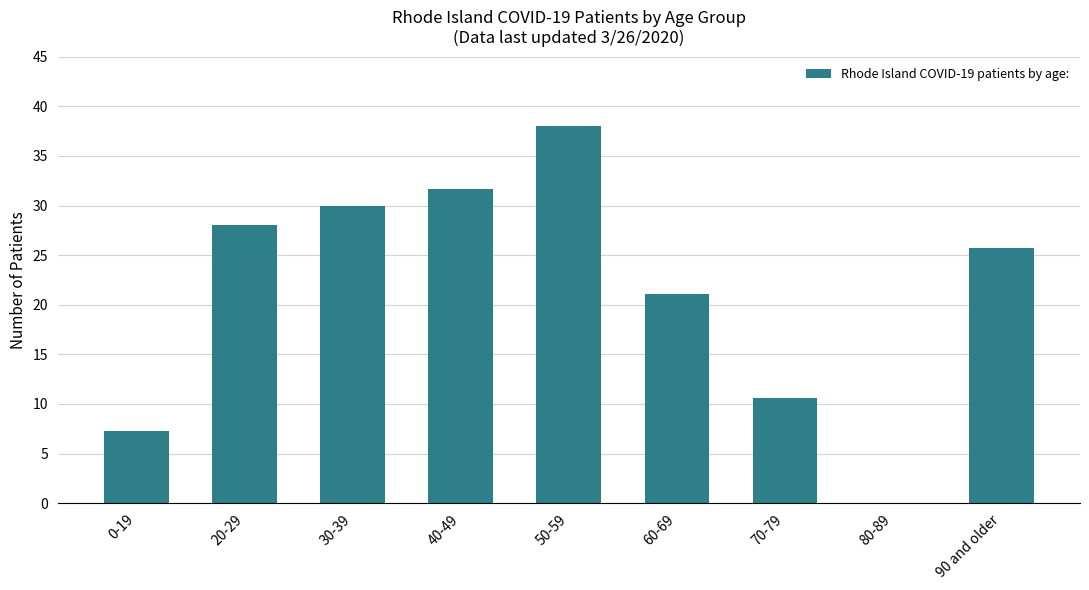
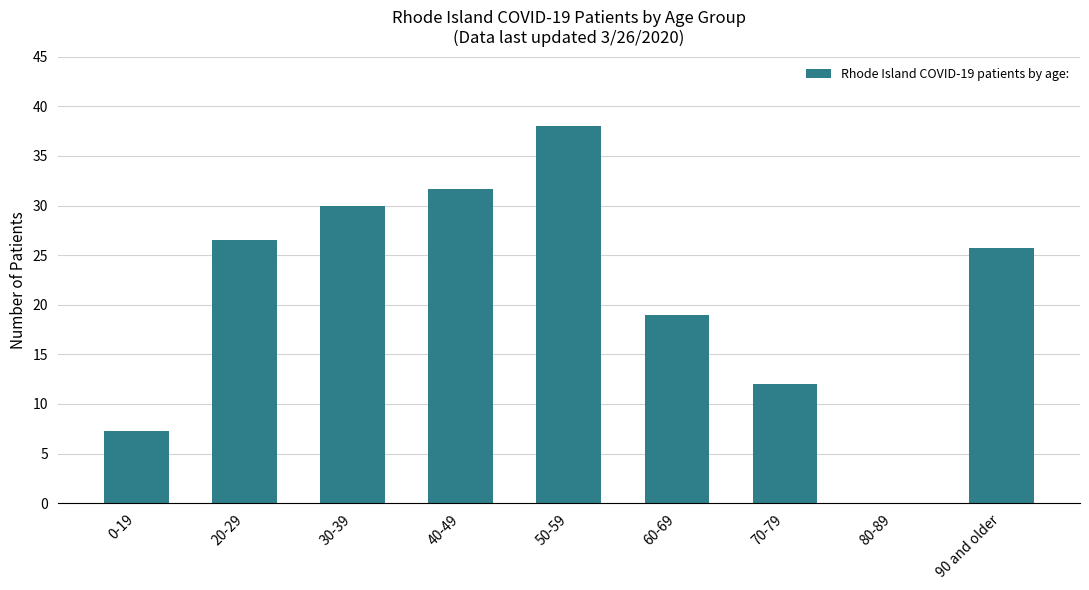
20-29: 28 -> 27
60-69: 21 -> 19
70-79: 11 -> 12
